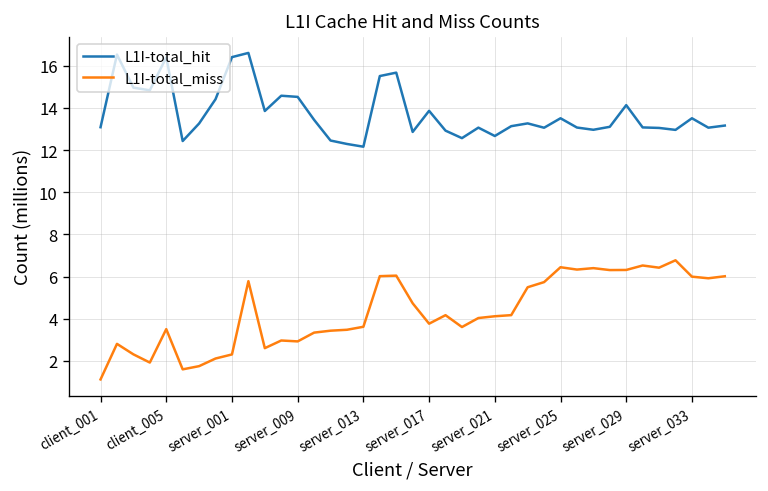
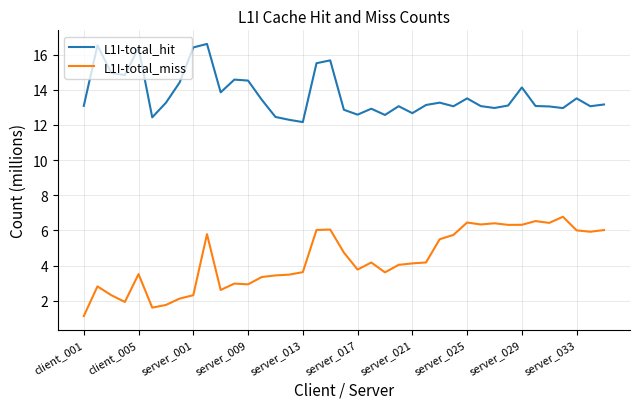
L1I-total_hit, server_017: 13.9 -> 12.6
